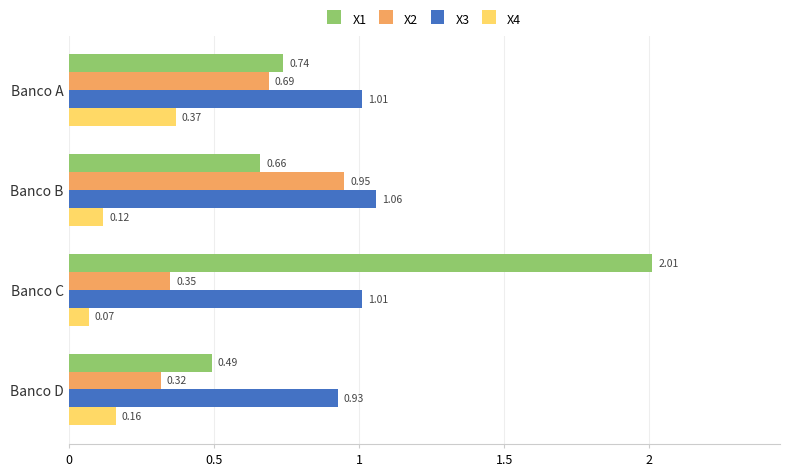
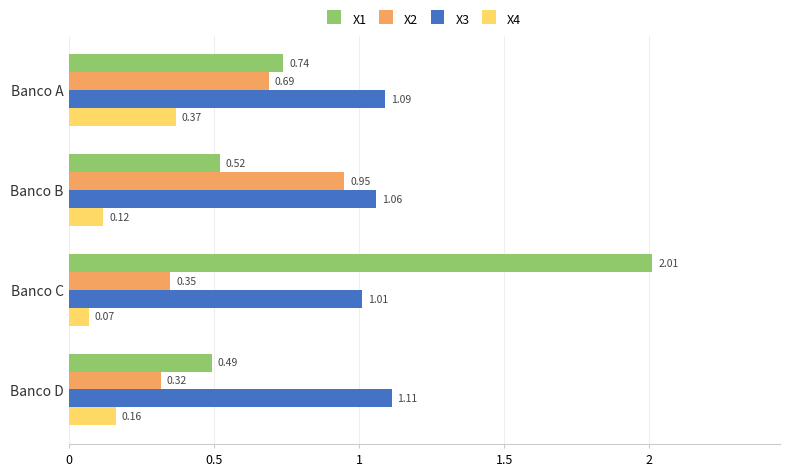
X3, Banco A: 1.01 -> 1.09
X1, Banco B: 0.66 -> 0.52
X3, Banco D: 0.93 -> 1.11
